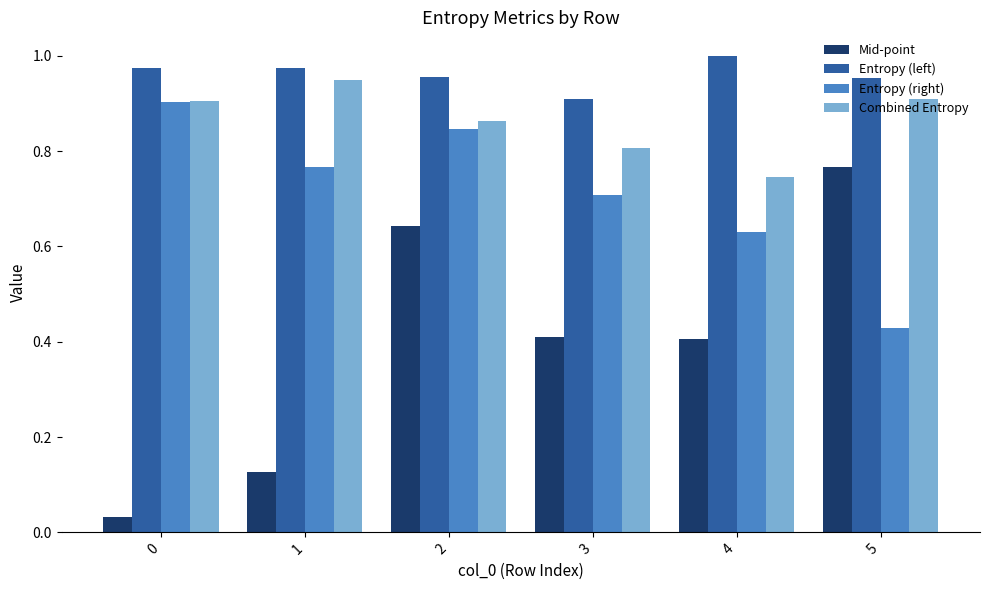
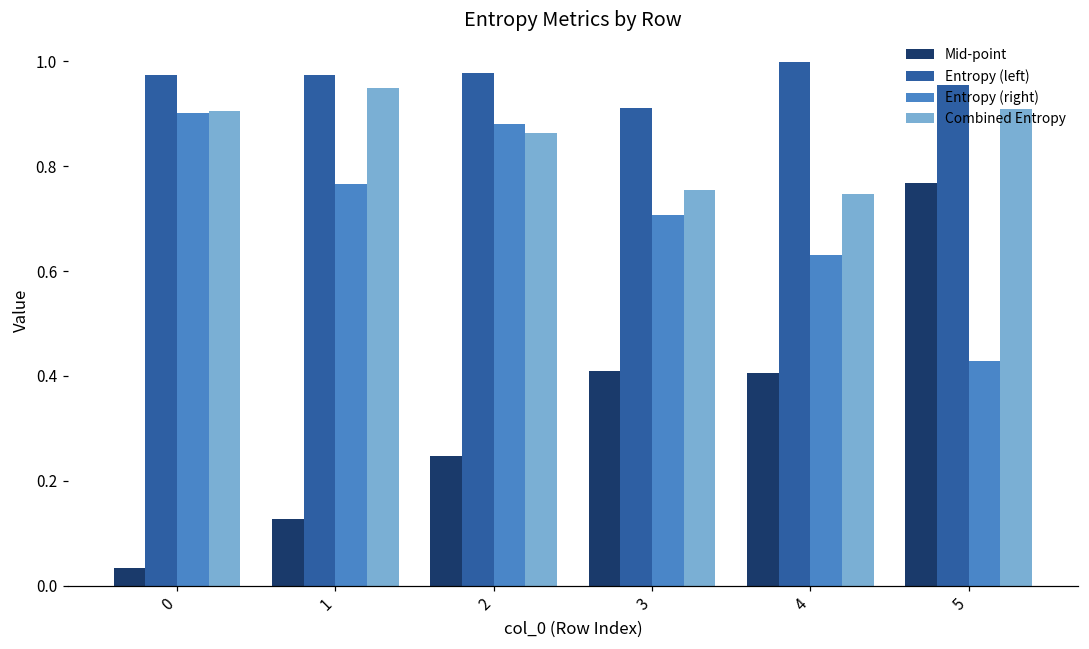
Mid-point, 2: 0.64 -> 0.25
Entropy (left), 2: 0.96 -> 0.98
Entropy (right), 2: 0.85 -> 0.88
Combined Entropy, 3: 0.81 -> 0.76
